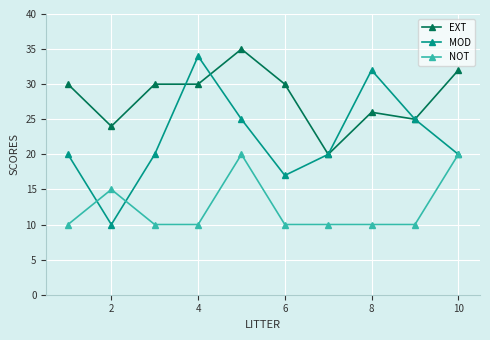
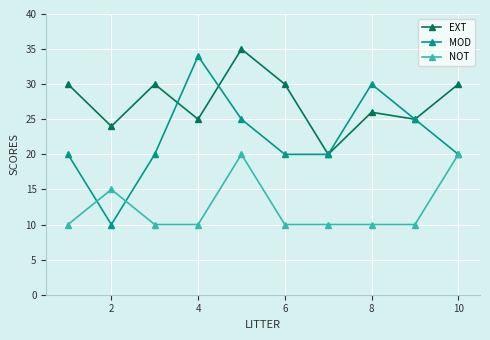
EXT, 4: 30 -> 25
MOD, 6: 17 -> 20
MOD, 8: 32 -> 30
EXT, 10: 32 -> 30
